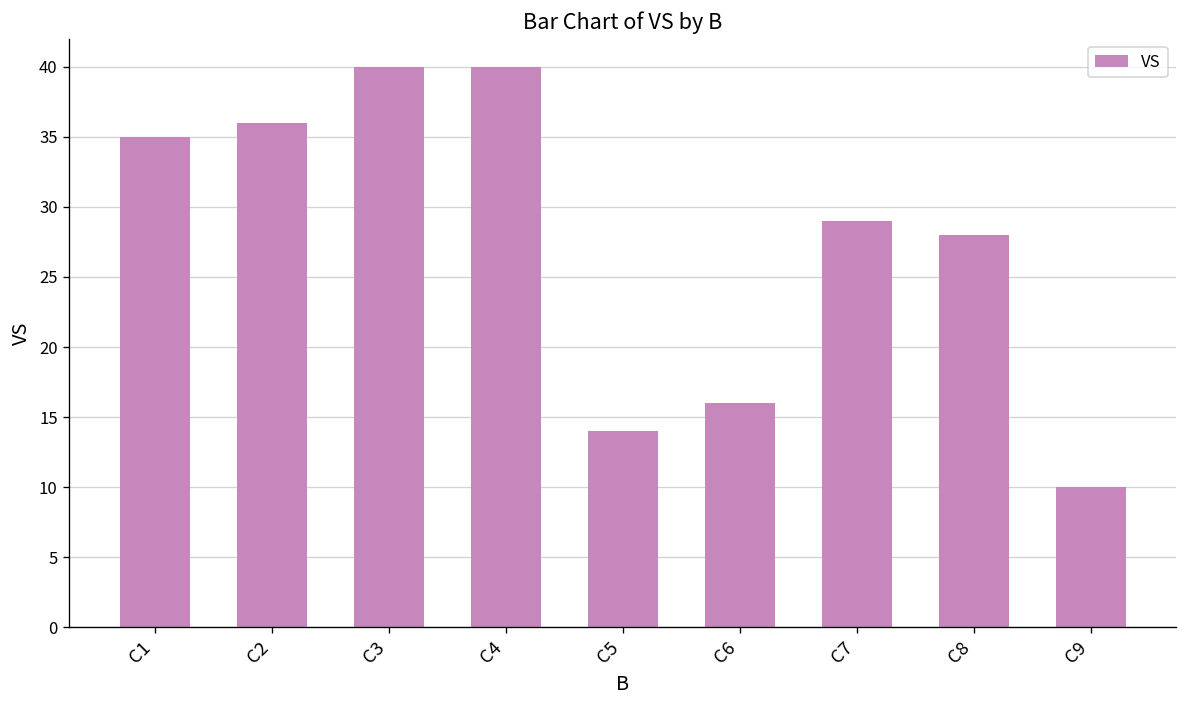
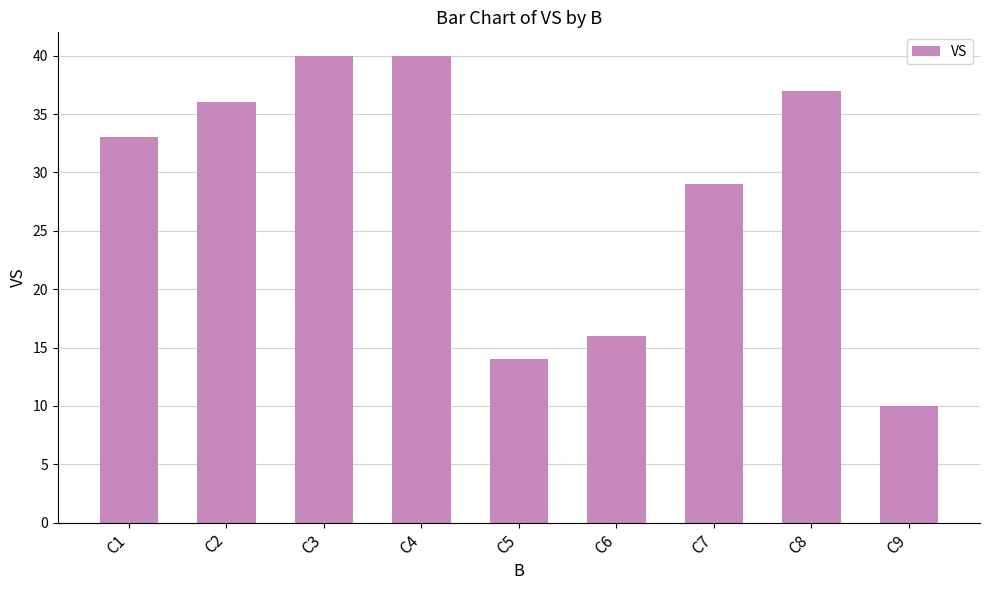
C1: 35 -> 33
C8: 28 -> 37
